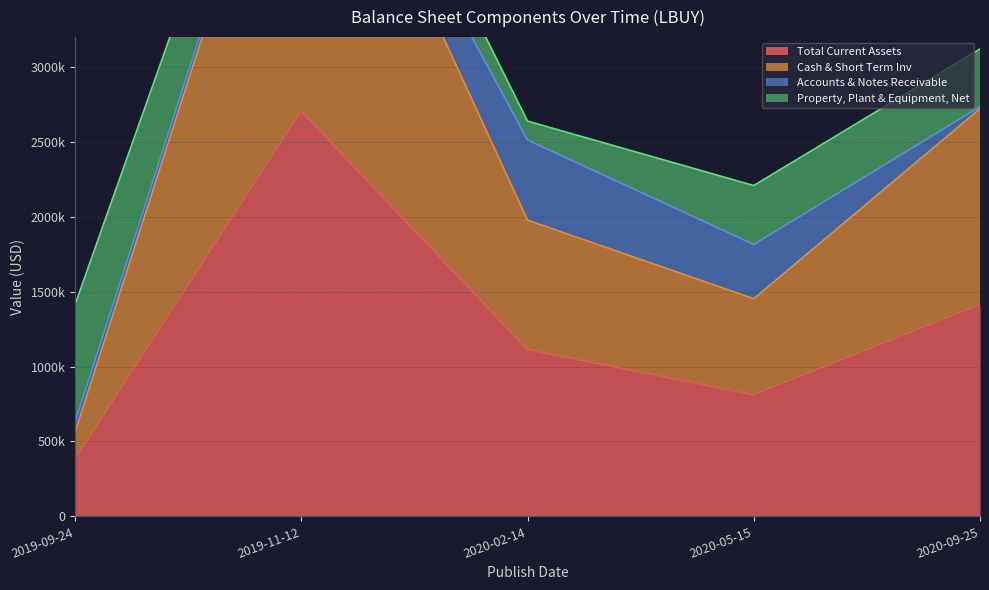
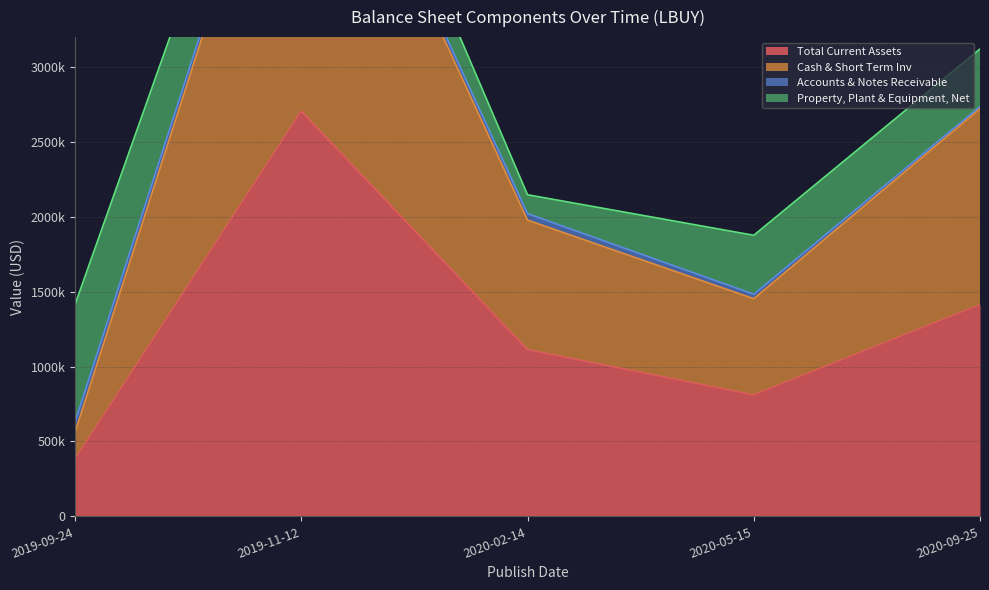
Accounts & Notes Receivable, 2020-02-14: 540000 -> 40000
Accounts & Notes Receivable, 2020-05-15: 360000 -> 30000
